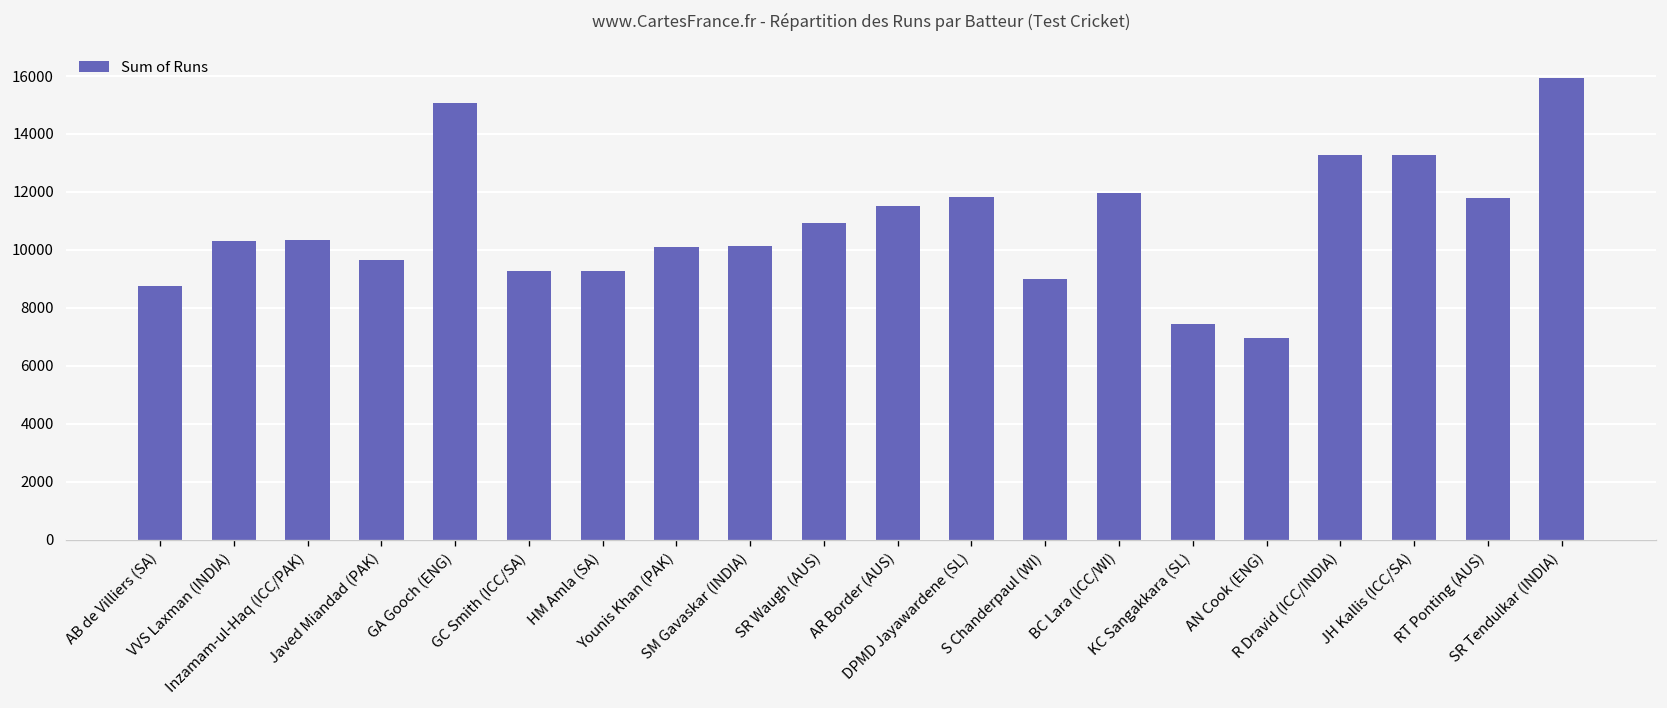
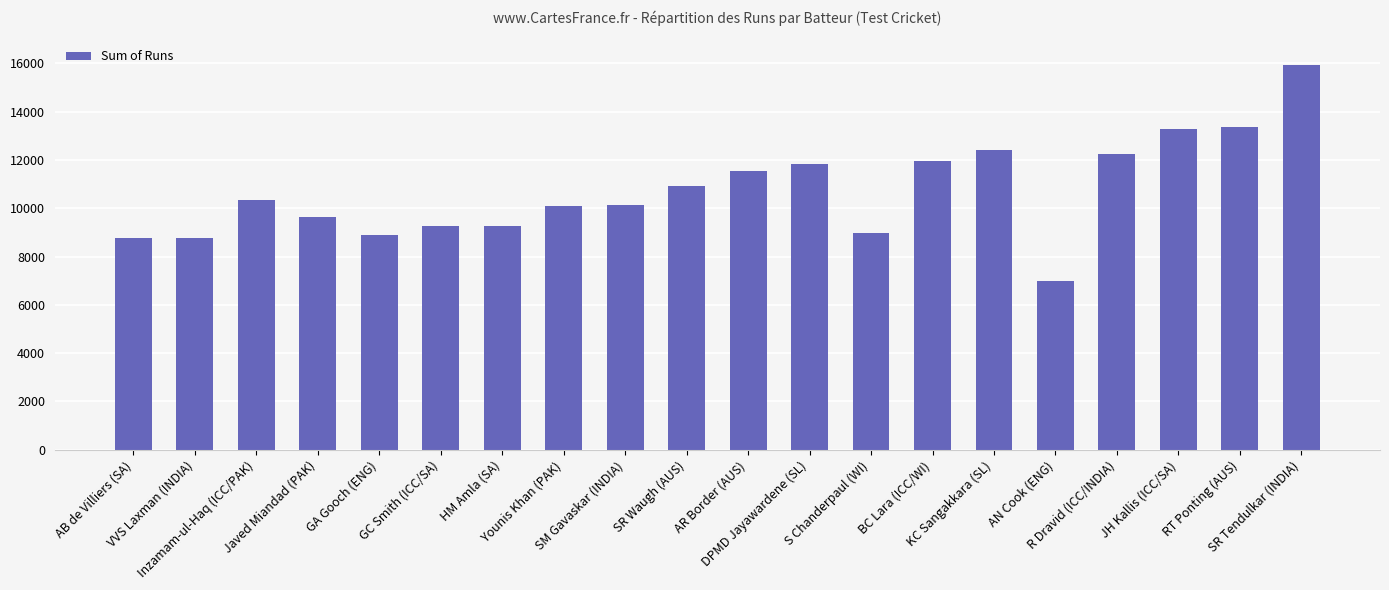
VVS Laxman (INDIA): 10300 -> 8800
GA Gooch (ENG): 15100 -> 8900
KC Sangakkara (SL): 7400 -> 12400
R Dravid (ICC/INDIA): 13300 -> 12300
RT Ponting (AUS): 11800 -> 13400
